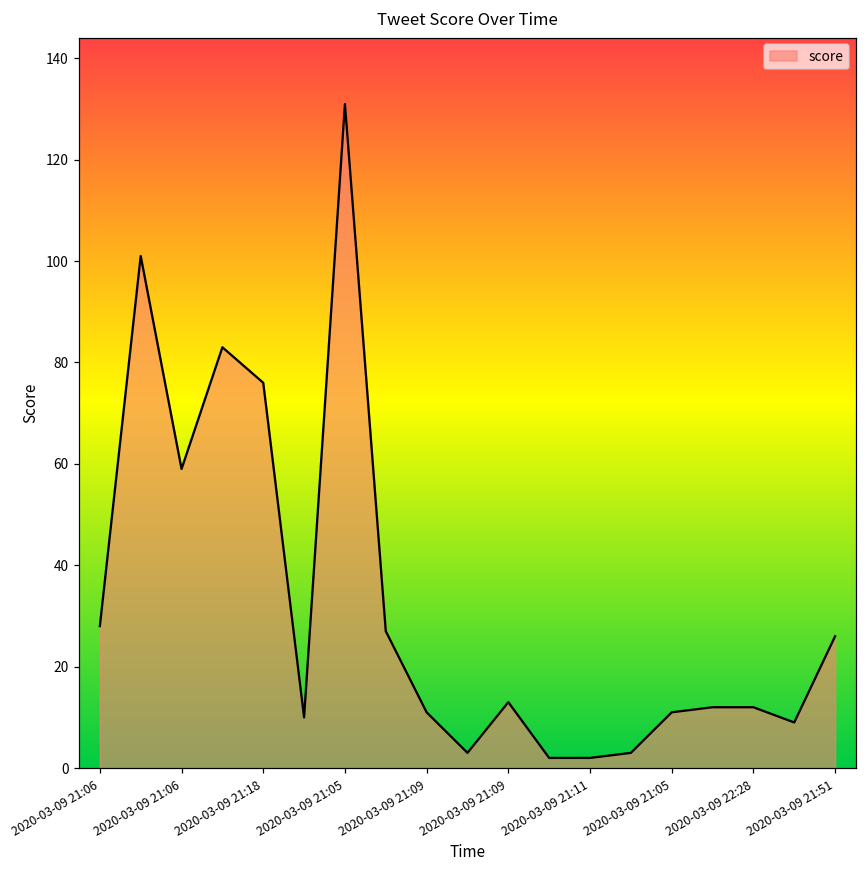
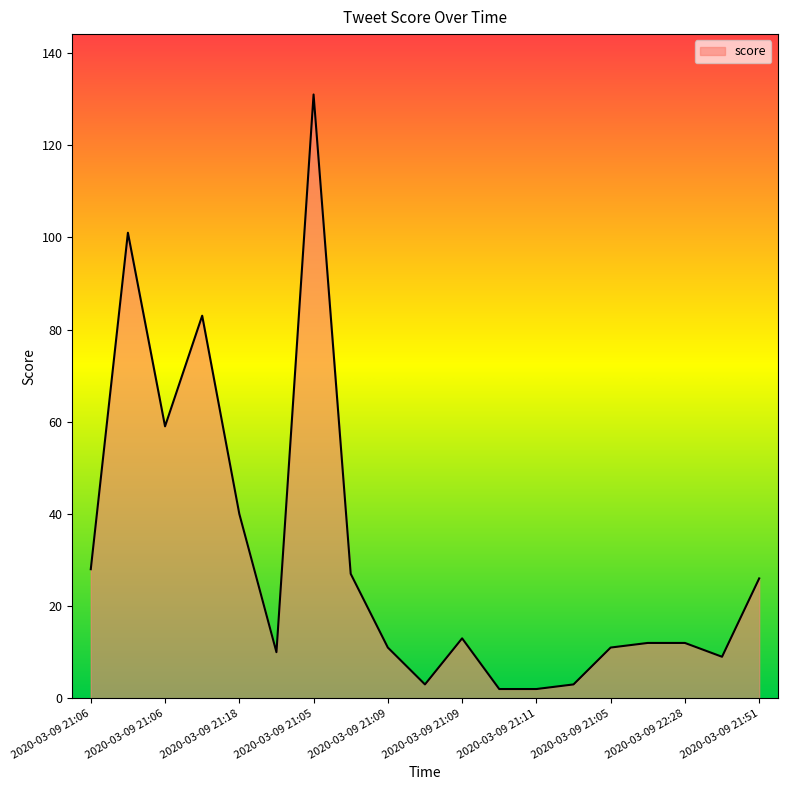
2020-03-09 21:18: 76 -> 40
